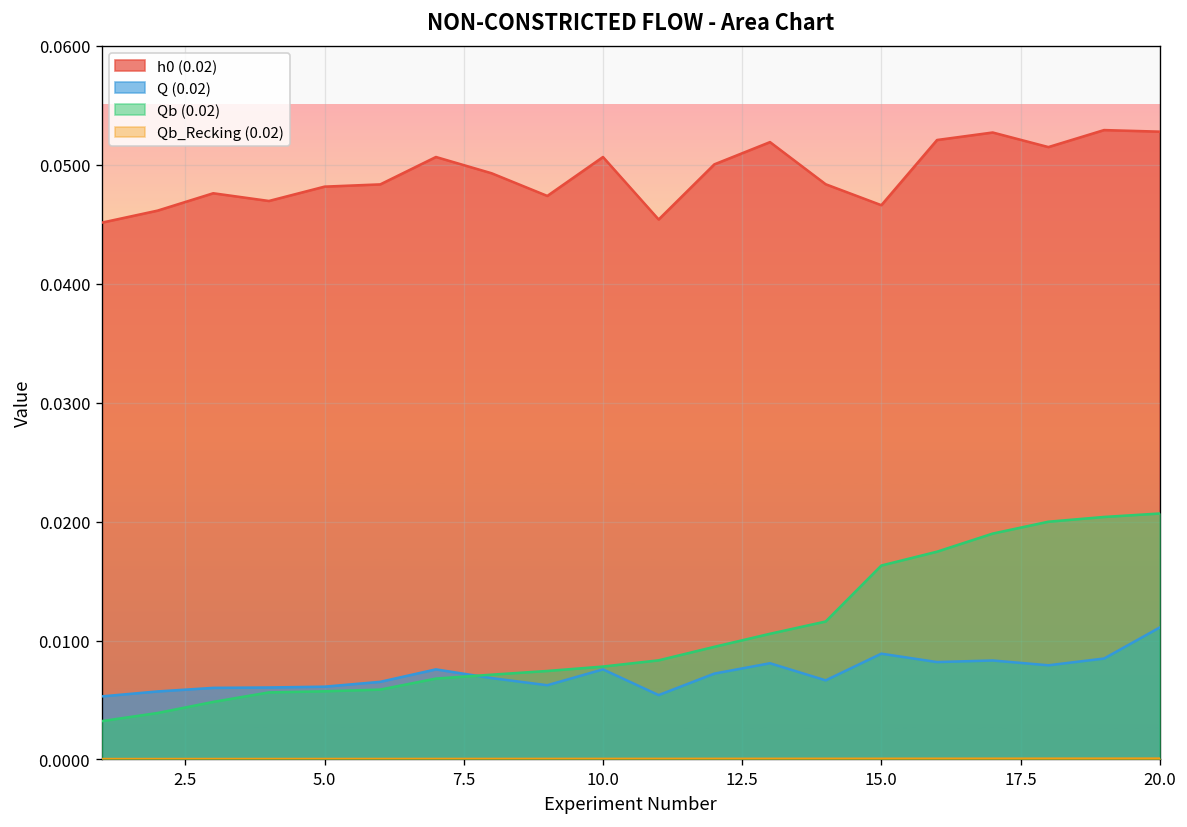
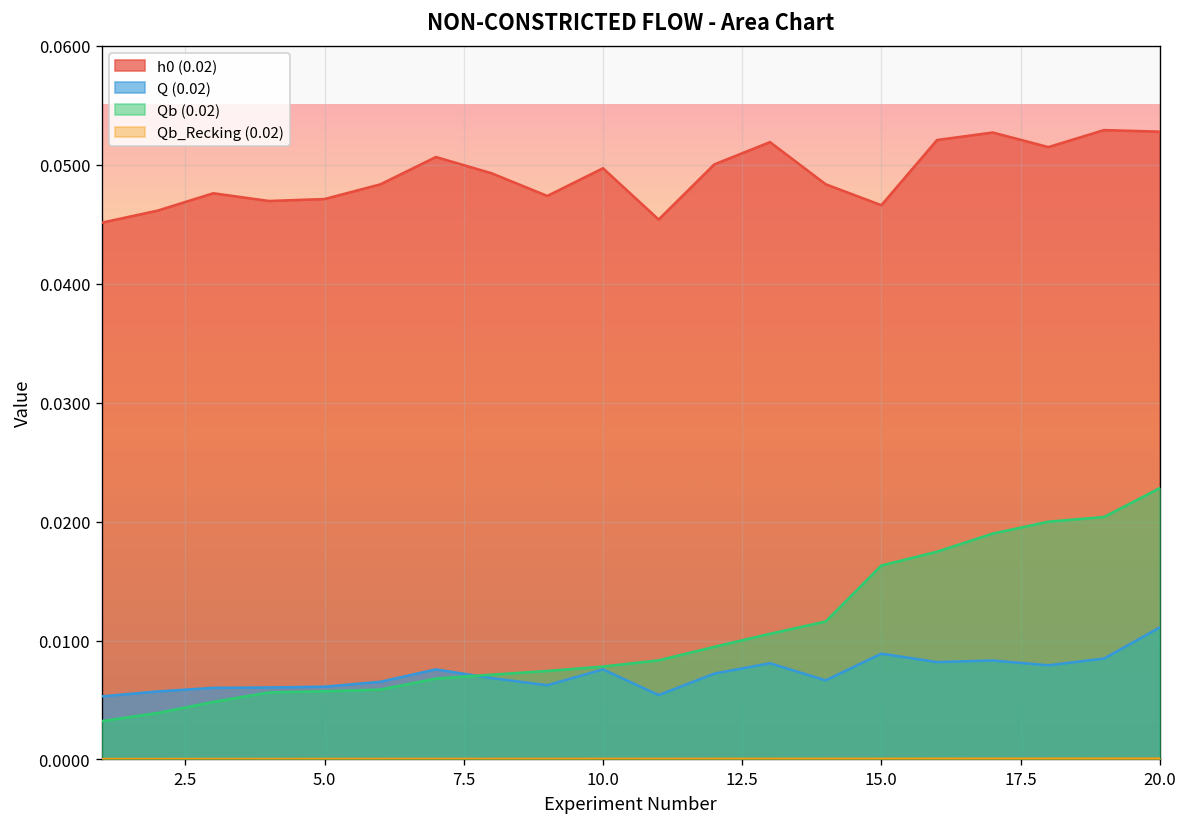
h0 (0.02), 5.0: 0.048 -> 0.047
h0 (0.02), 10.0: 0.051 -> 0.050
Qb (0.02), 20.0: 0.021 -> 0.023
